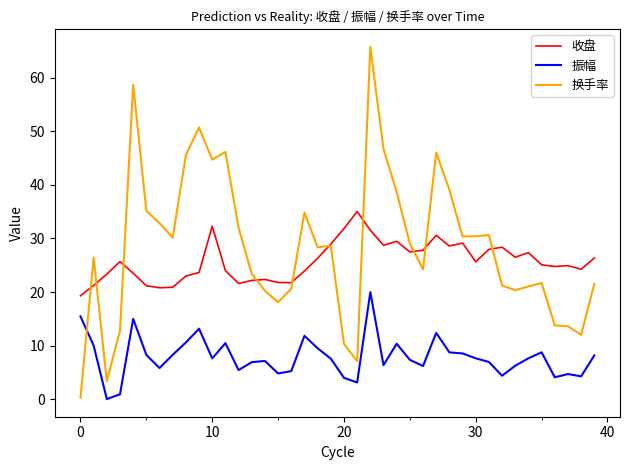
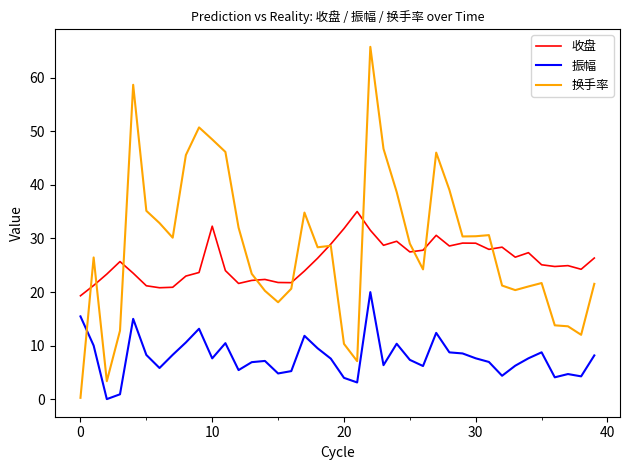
换手率, 10: 45 -> 49
收盘, 30: 26 -> 29
